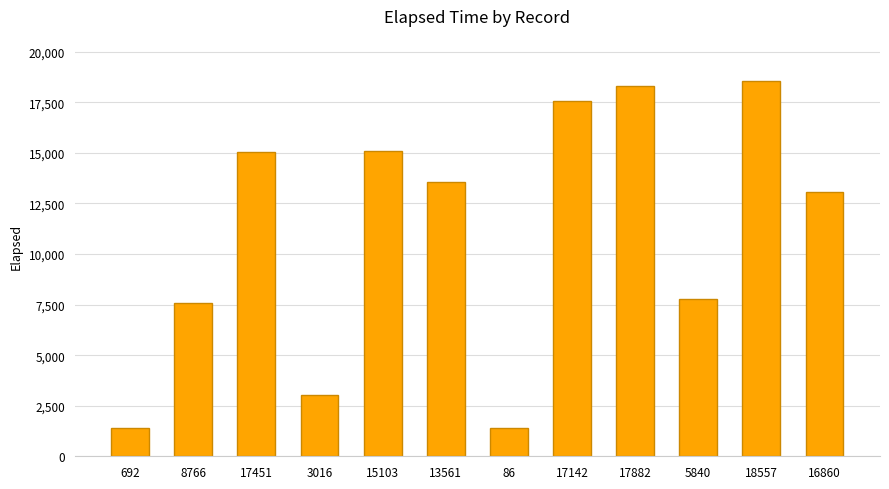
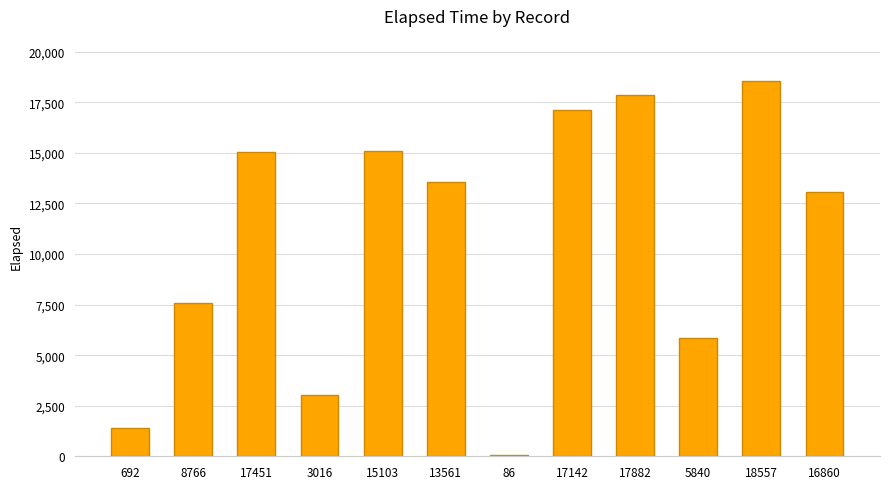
86: 1,400 -> 100
17142: 17,600 -> 17,100
17882: 18,300 -> 17,900
5840: 7,800 -> 5,800
